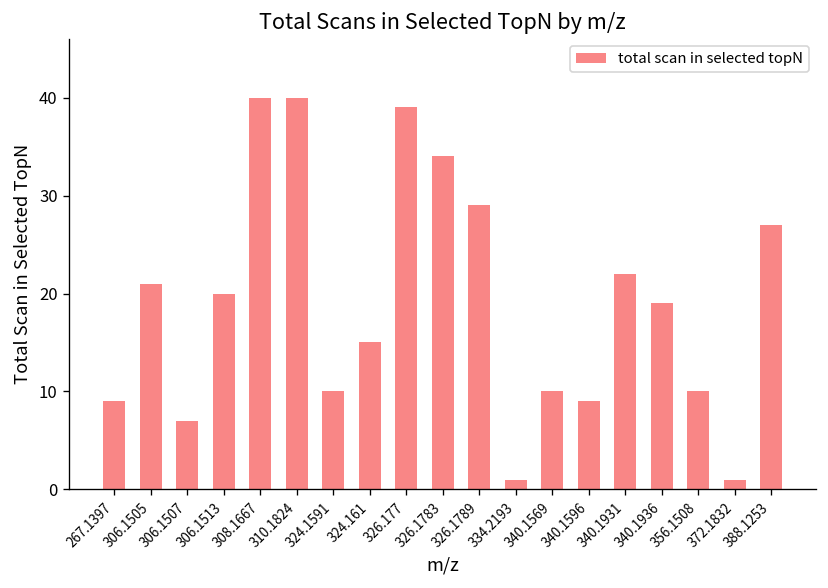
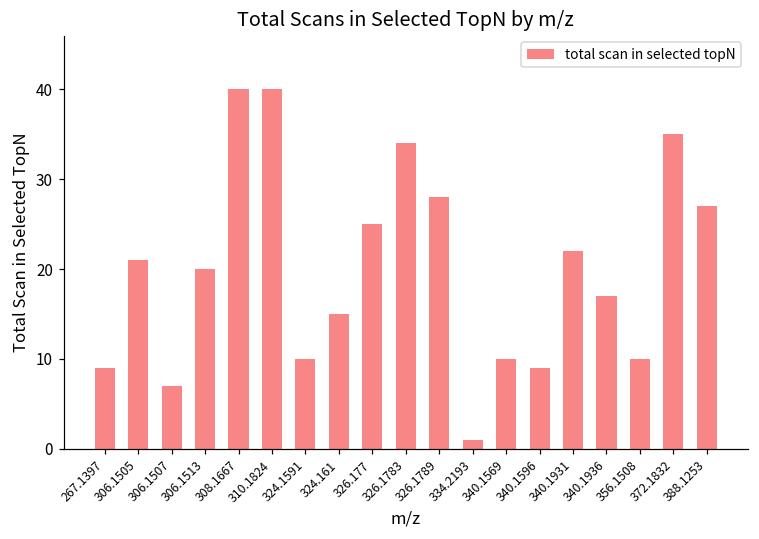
326.177: 39 -> 25
326.1789: 29 -> 28
340.1936: 19 -> 17
372.1832: 1 -> 35
